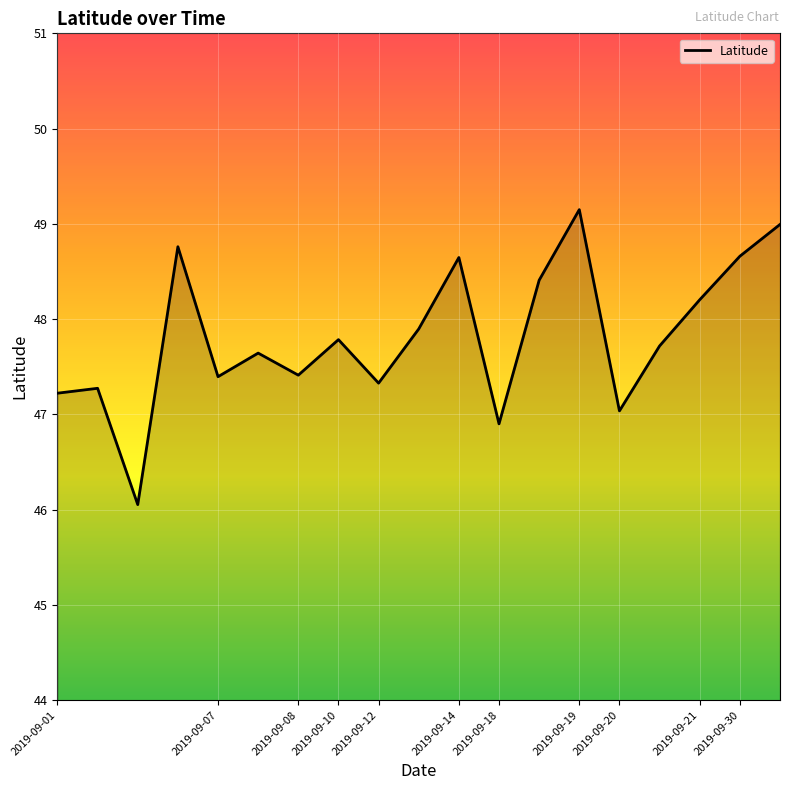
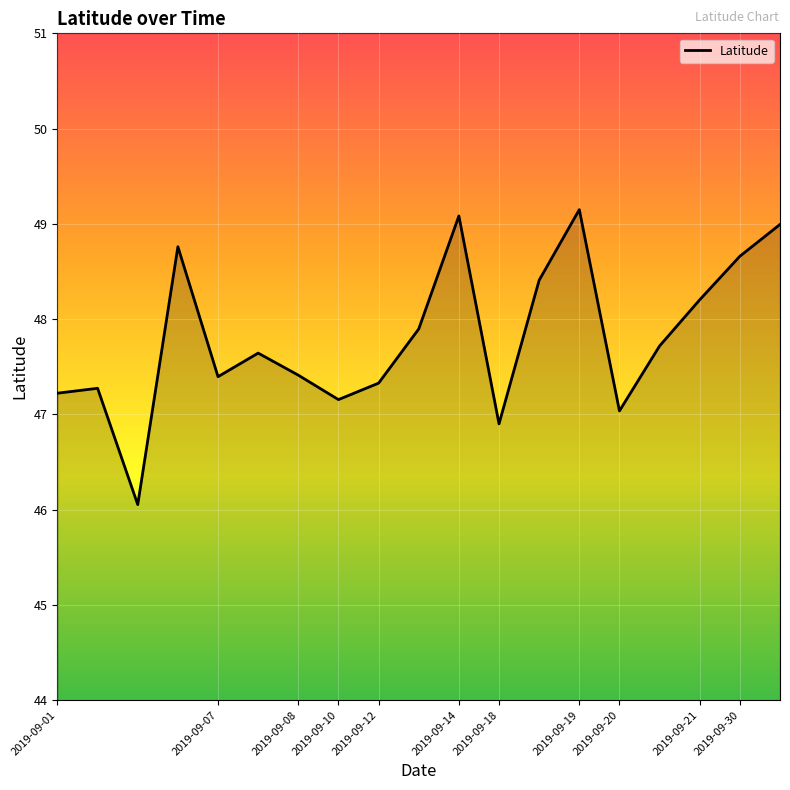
2019-09-10: 47.8 -> 47.2
2019-09-14: 48.6 -> 49.1
